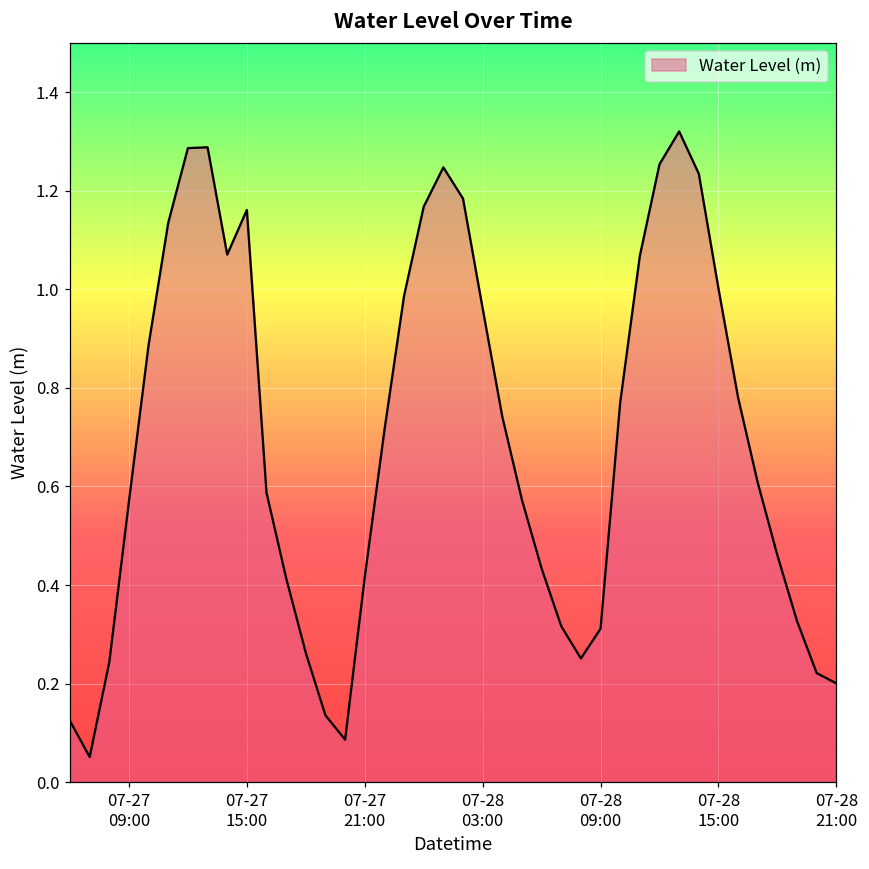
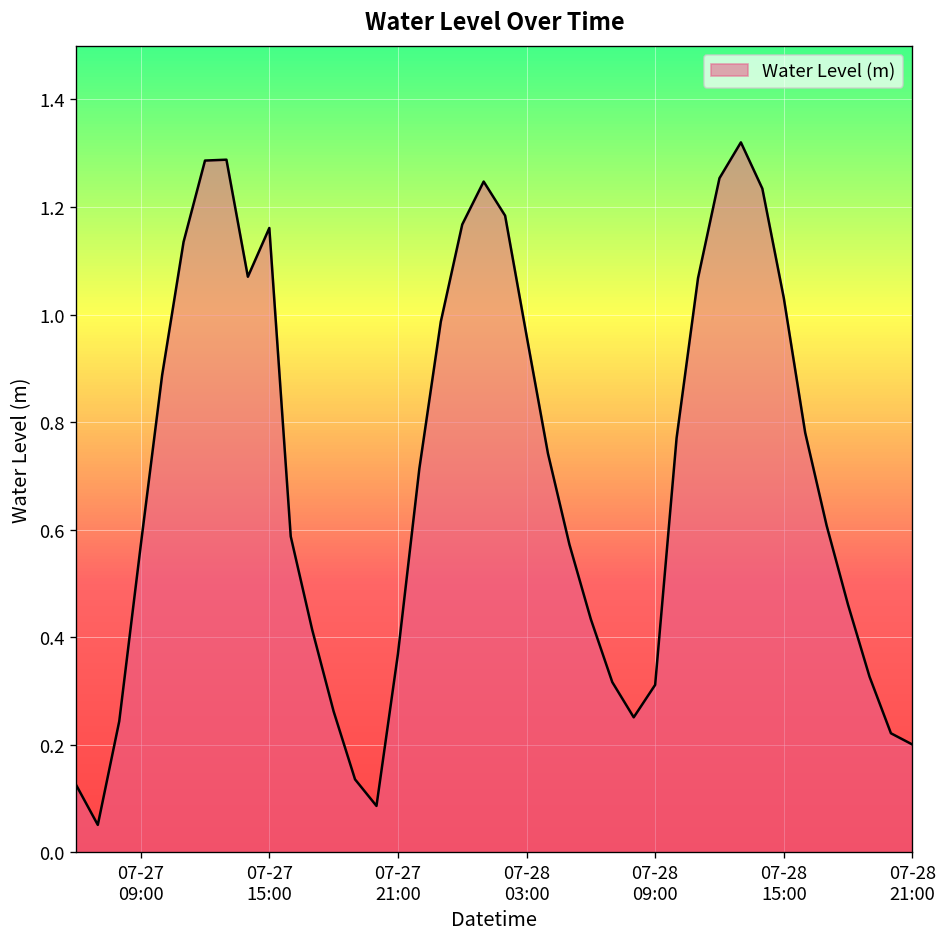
07-27 21:00: 0.42 -> 0.37
07-28 15:00: 1.00 -> 1.03
